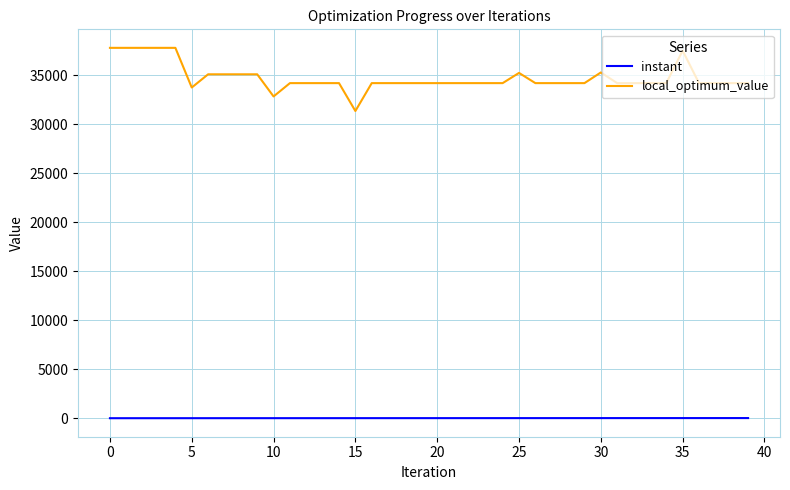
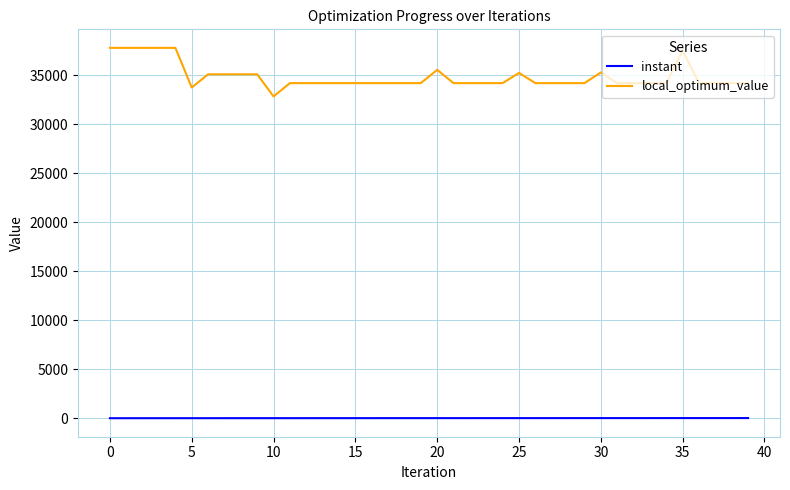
local_optimum_value, 15: 31000 -> 34000
local_optimum_value, 20: 34000 -> 36000
